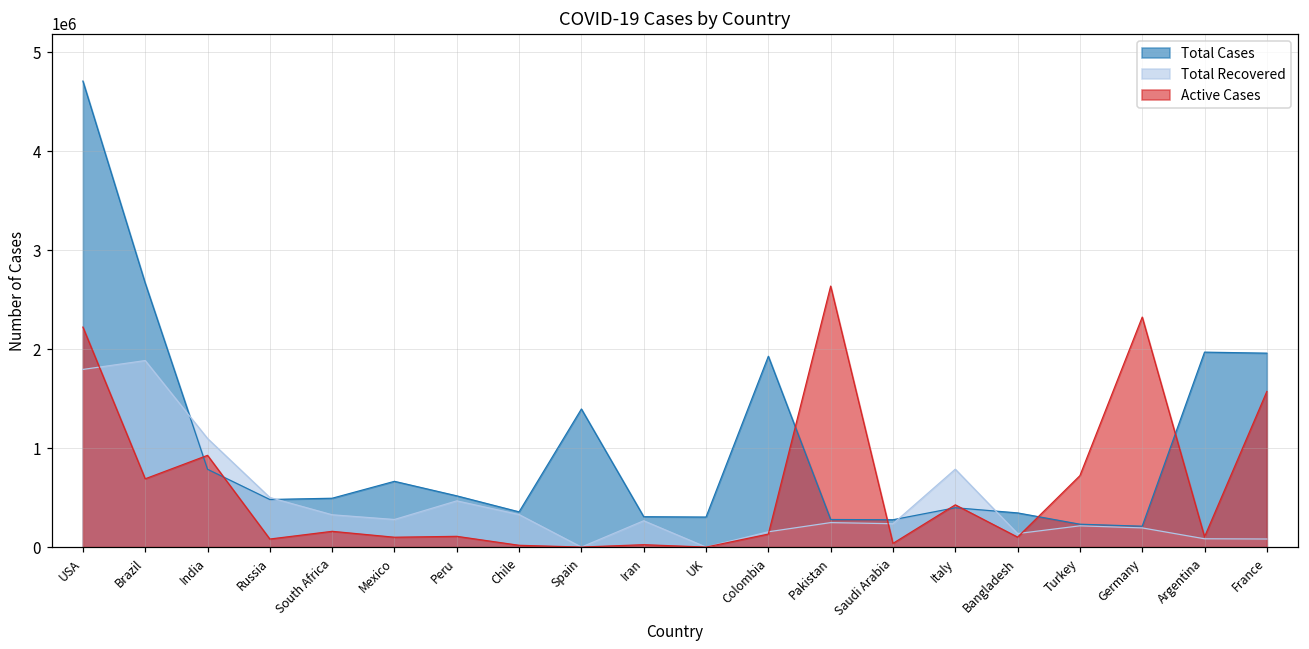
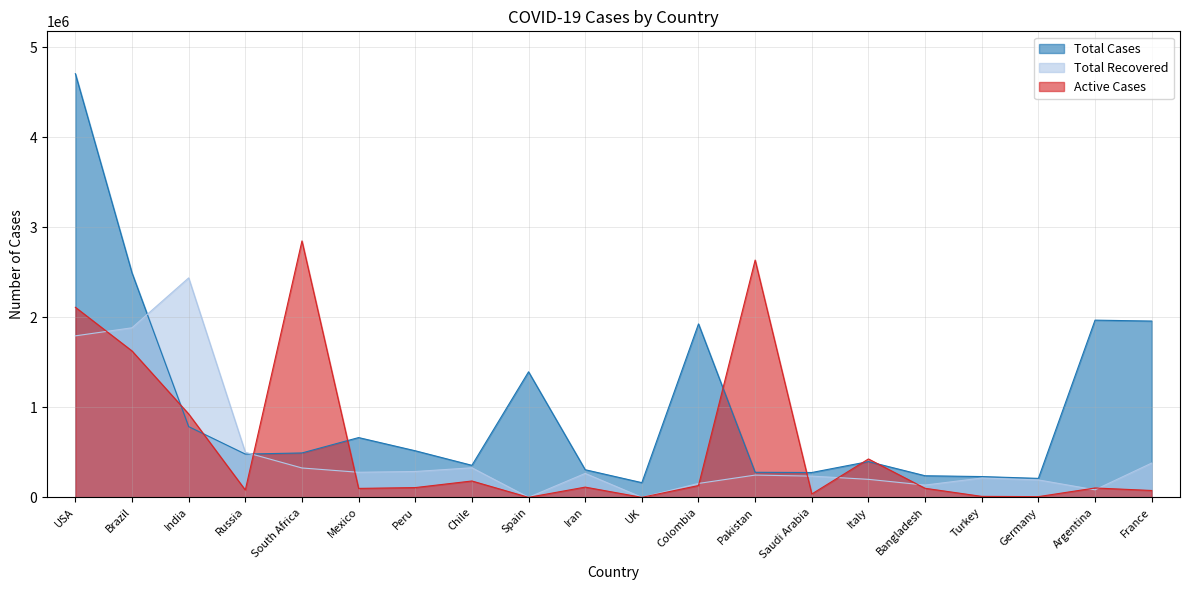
Active Cases, USA: 2200000 -> 2100000
Total Cases, Brazil: 2700000 -> 2500000
Active Cases, Brazil: 700000 -> 1600000
Total Recovered, India: 1100000 -> 2400000
Active Cases, South Africa: 200000 -> 2800000
Total Recovered, Peru: 500000 -> 300000
Active Cases, Chile: 0 -> 200000
Active Cases, Iran: 0 -> 100000
Total Cases, UK: 300000 -> 200000
Total Recovered, Italy: 800000 -> 200000
Total Cases, Bangladesh: 300000 -> 200000
Active Cases, Turkey: 700000 -> 0
Active Cases, Germany: 2300000 -> 0
Total Recovered, France: 100000 -> 400000
Active Cases, France: 1600000 -> 100000
